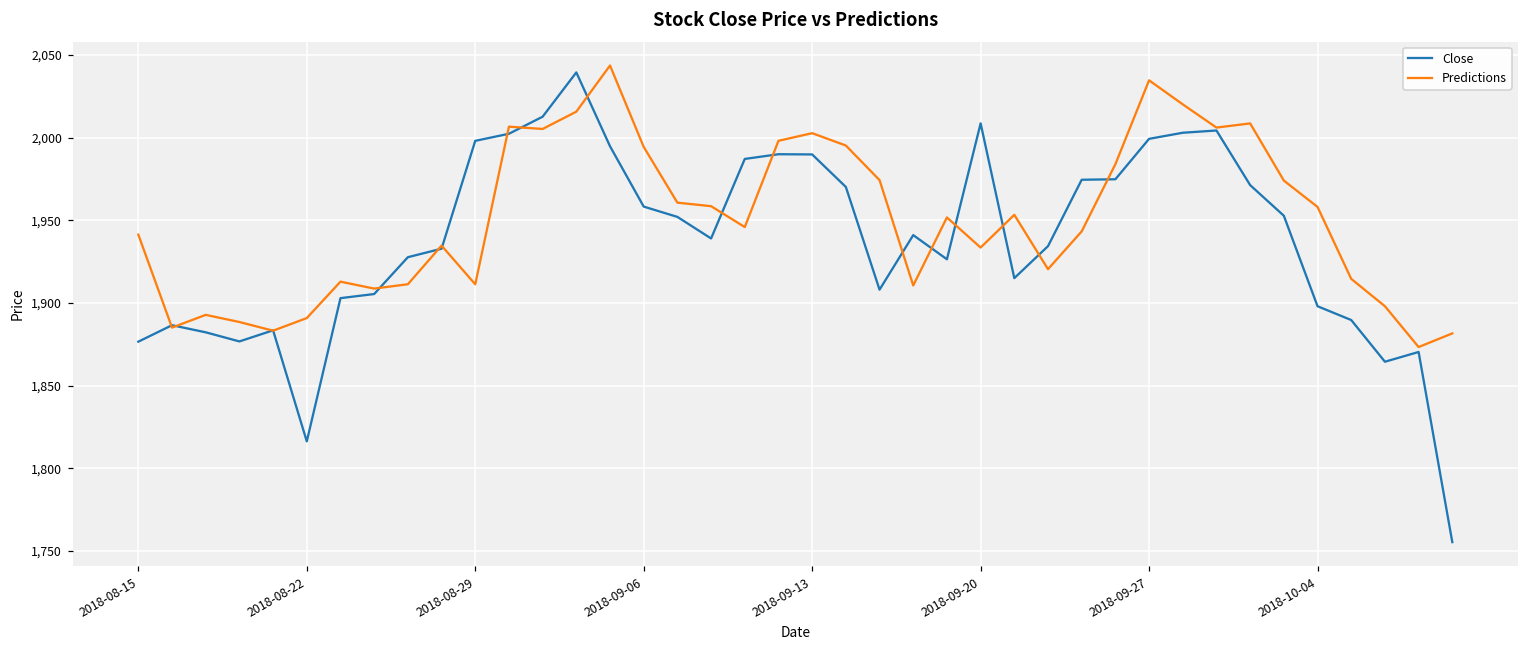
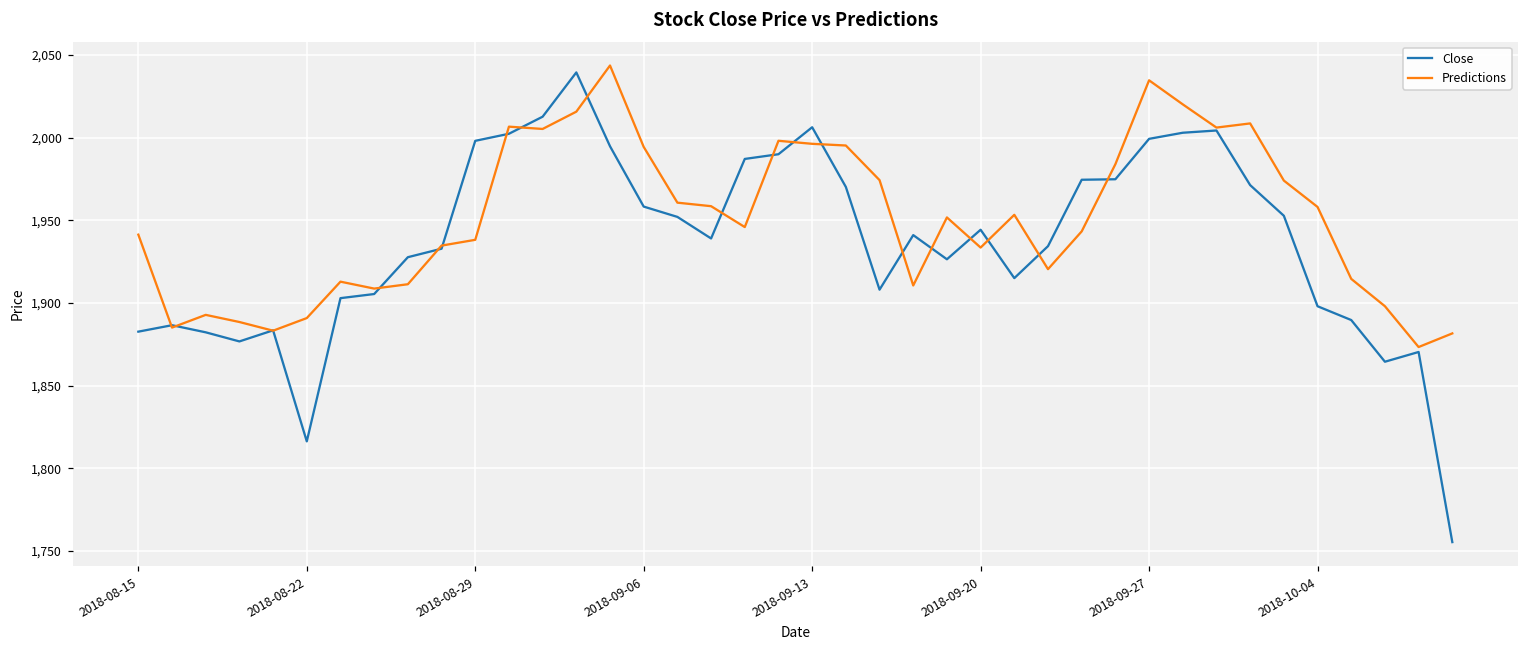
Close, 2018-08-15: 1,877 -> 1,883
Predictions, 2018-08-29: 1,911 -> 1,938
Close, 2018-09-13: 1,990 -> 2,006
Predictions, 2018-09-13: 2,003 -> 1,996
Close, 2018-09-20: 2,009 -> 1,944
